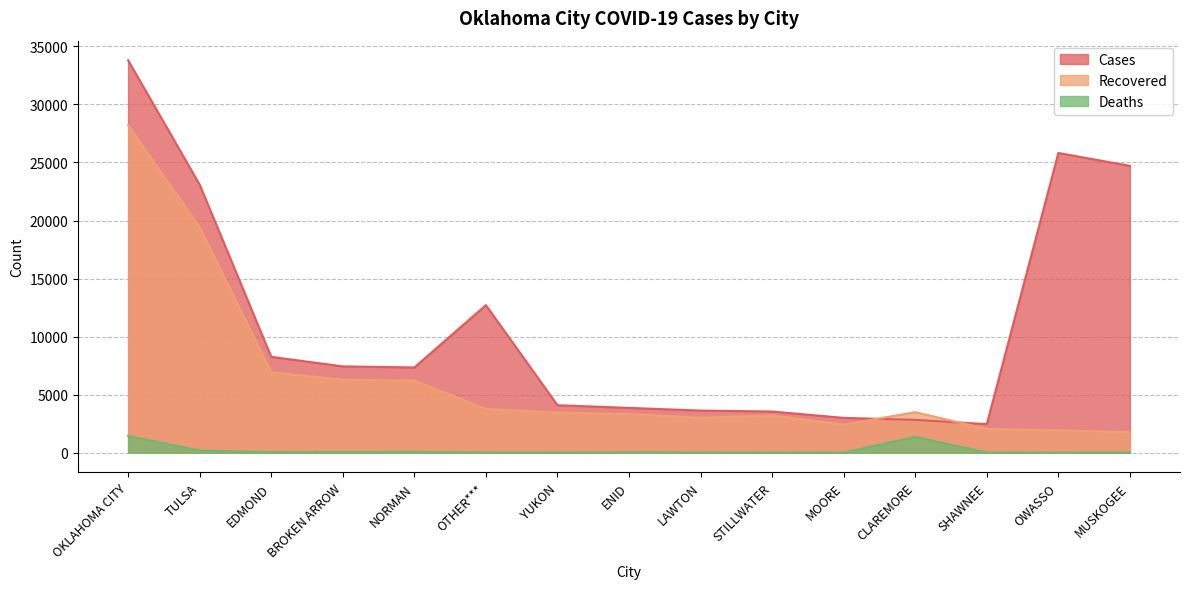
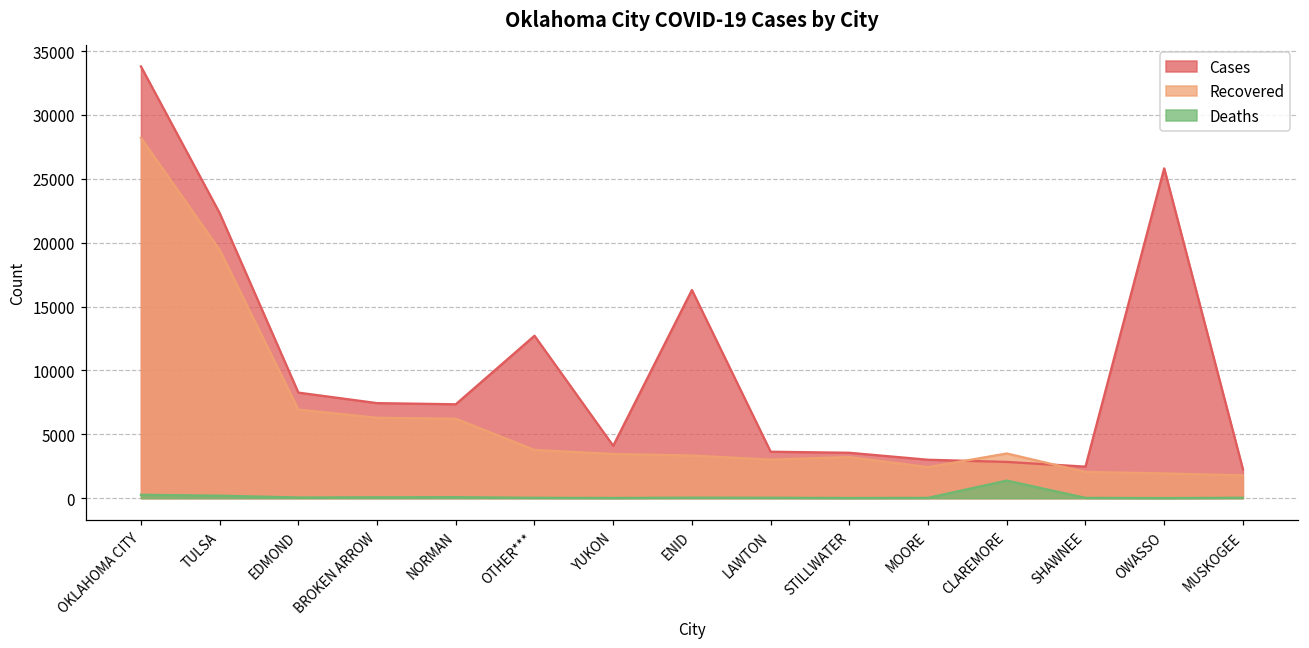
Deaths, OKLAHOMA CITY: 1500 -> 300
Cases, TULSA: 23100 -> 22300
Cases, ENID: 3900 -> 16300
Cases, MUSKOGEE: 24700 -> 2300
